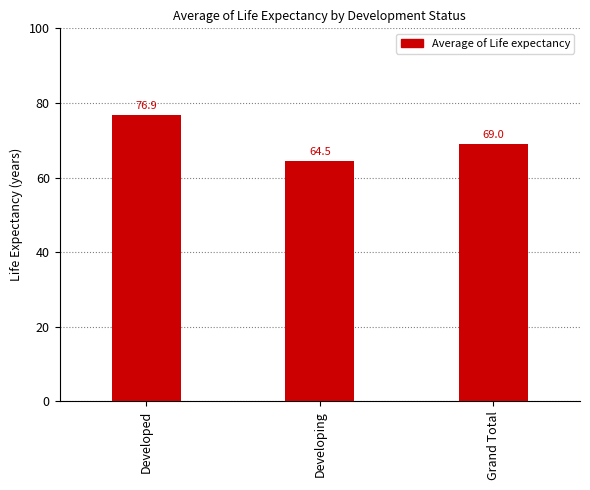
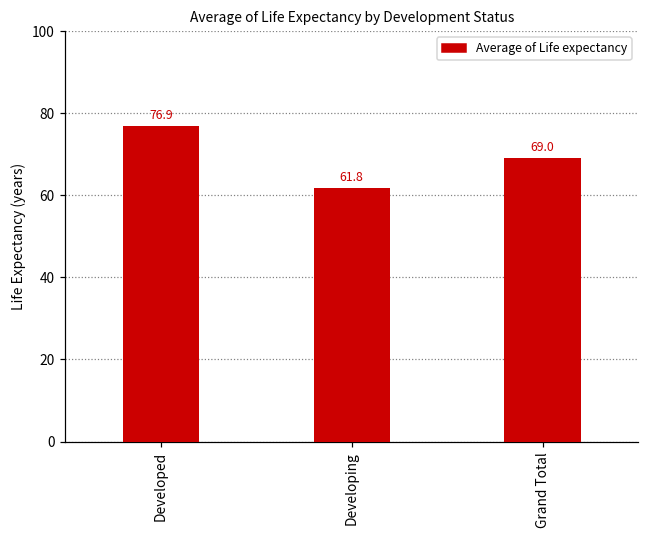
Developing: 64.5 -> 61.8
